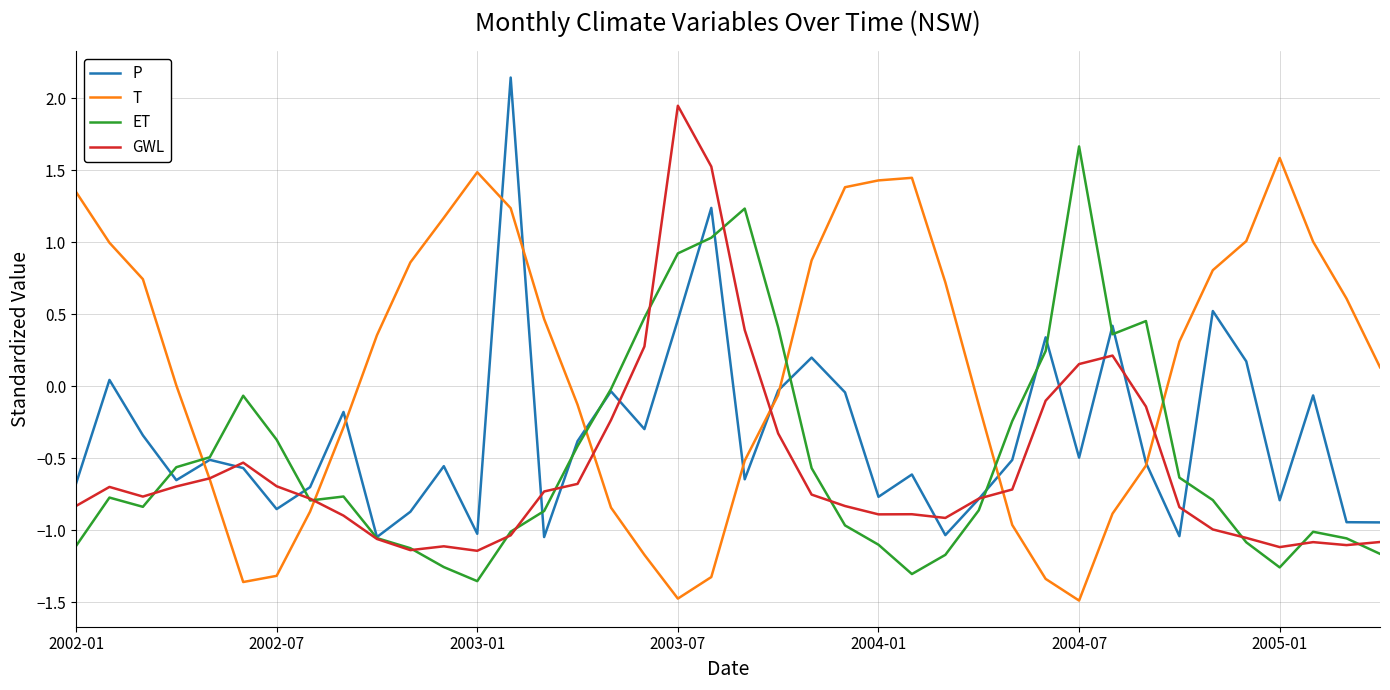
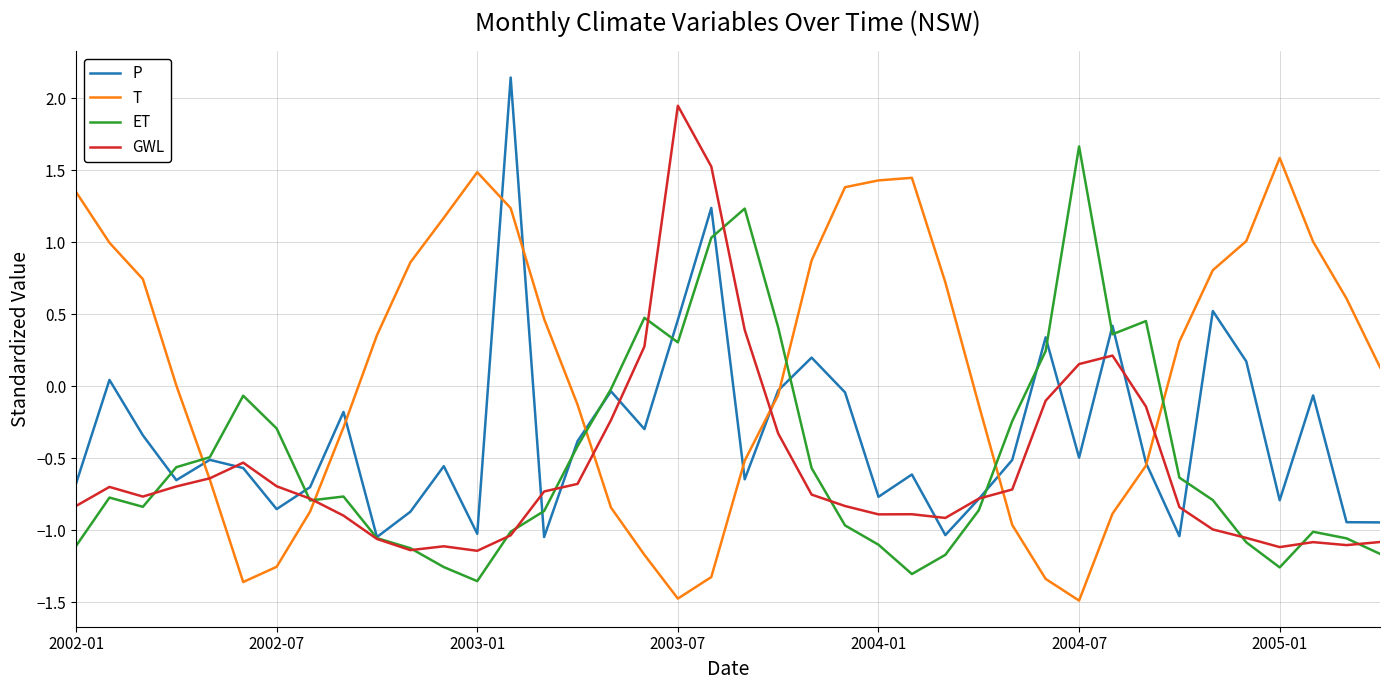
T, 2002-07: -1.32 -> -1.25
ET, 2002-07: -0.37 -> -0.29
ET, 2003-07: 0.92 -> 0.30
